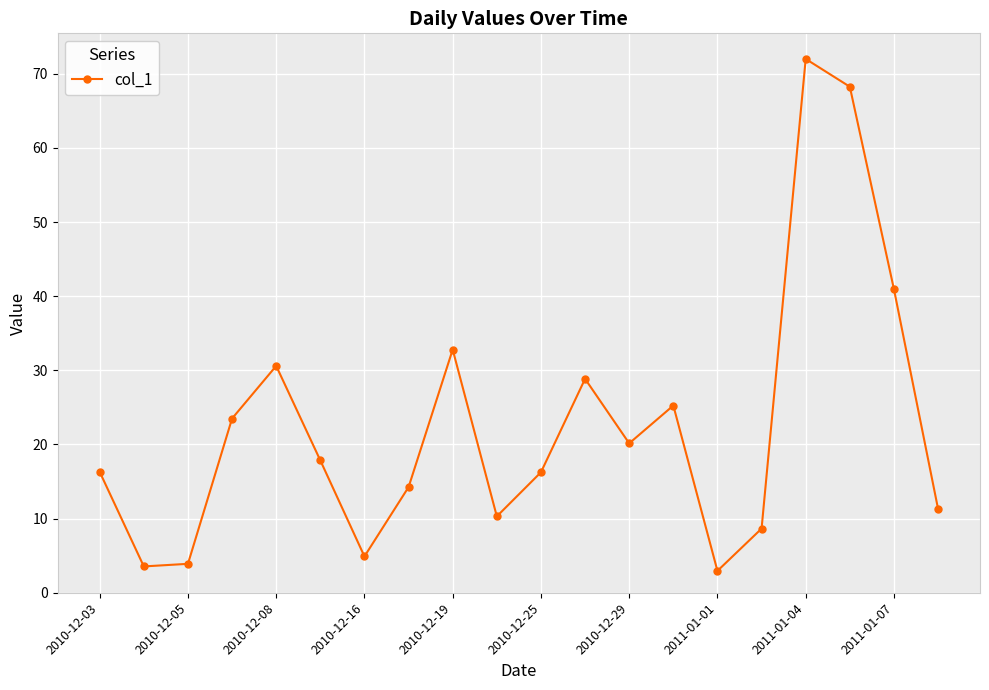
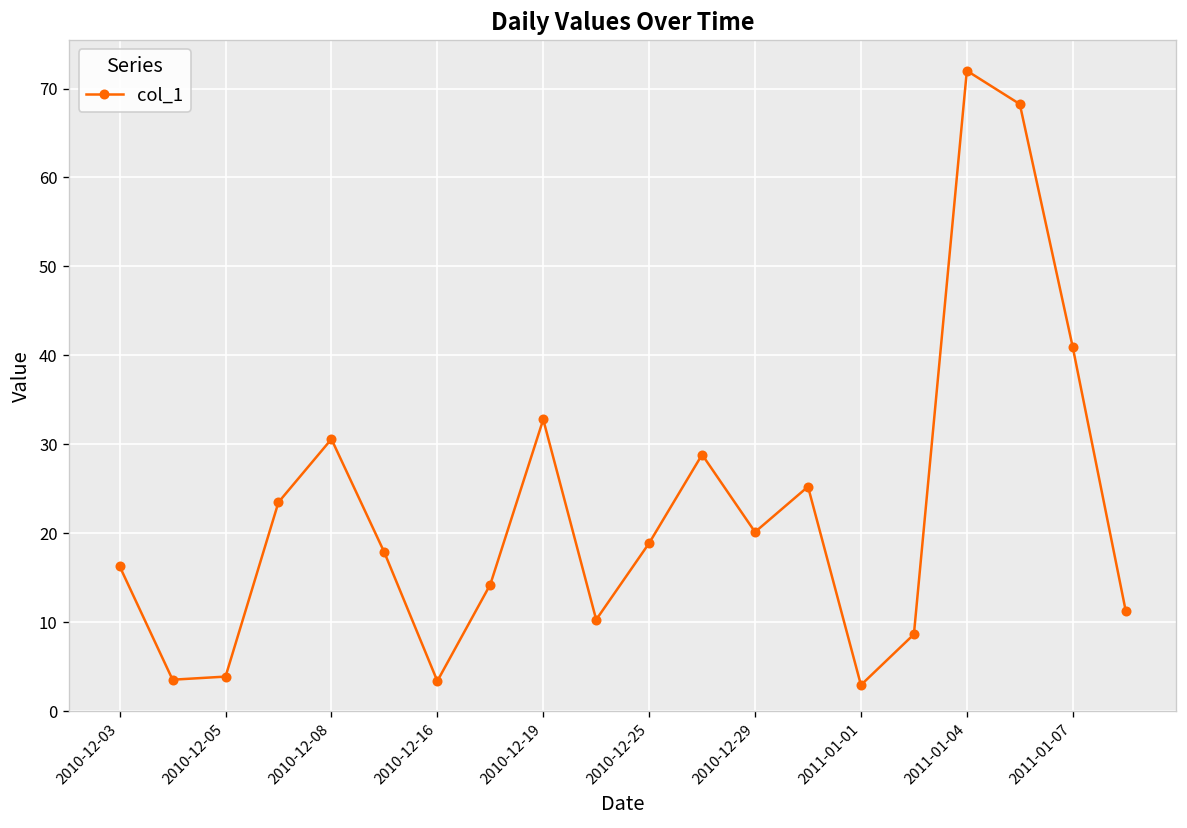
2010-12-16: 5 -> 3
2010-12-25: 16 -> 19
